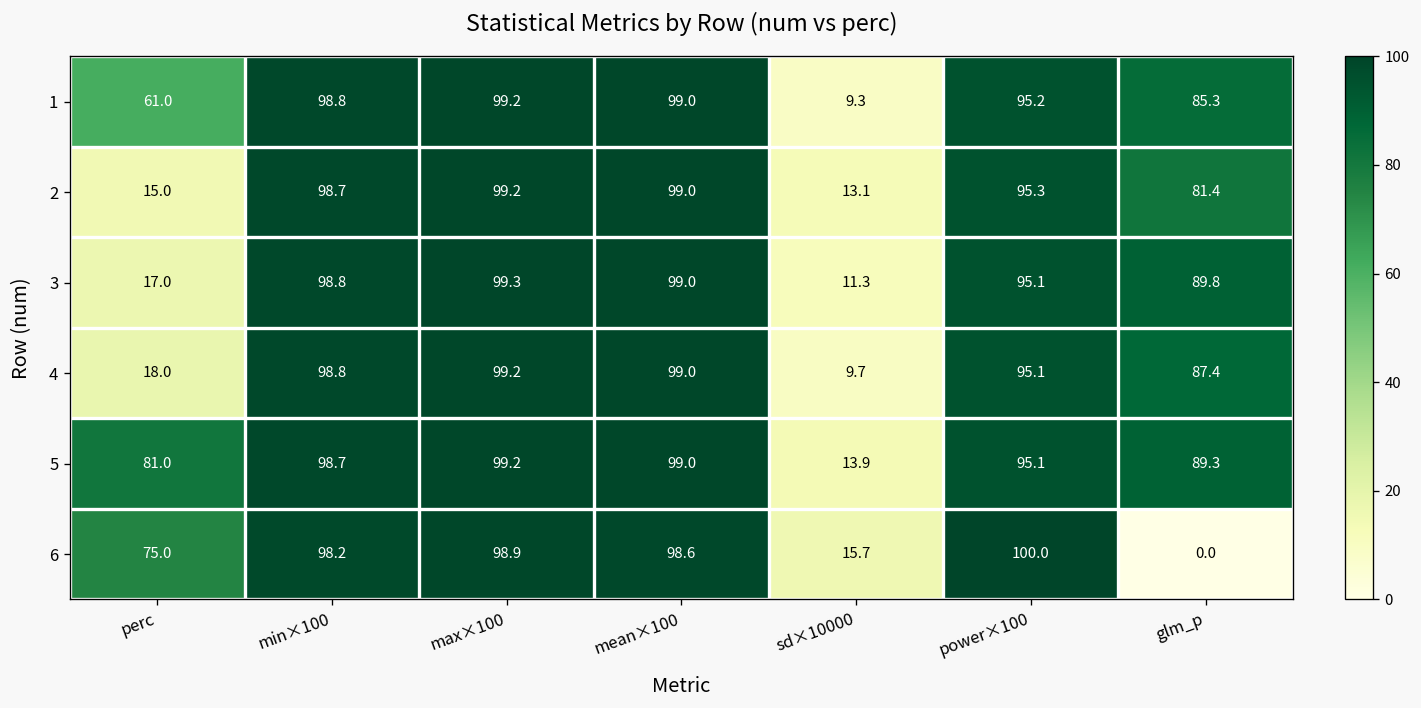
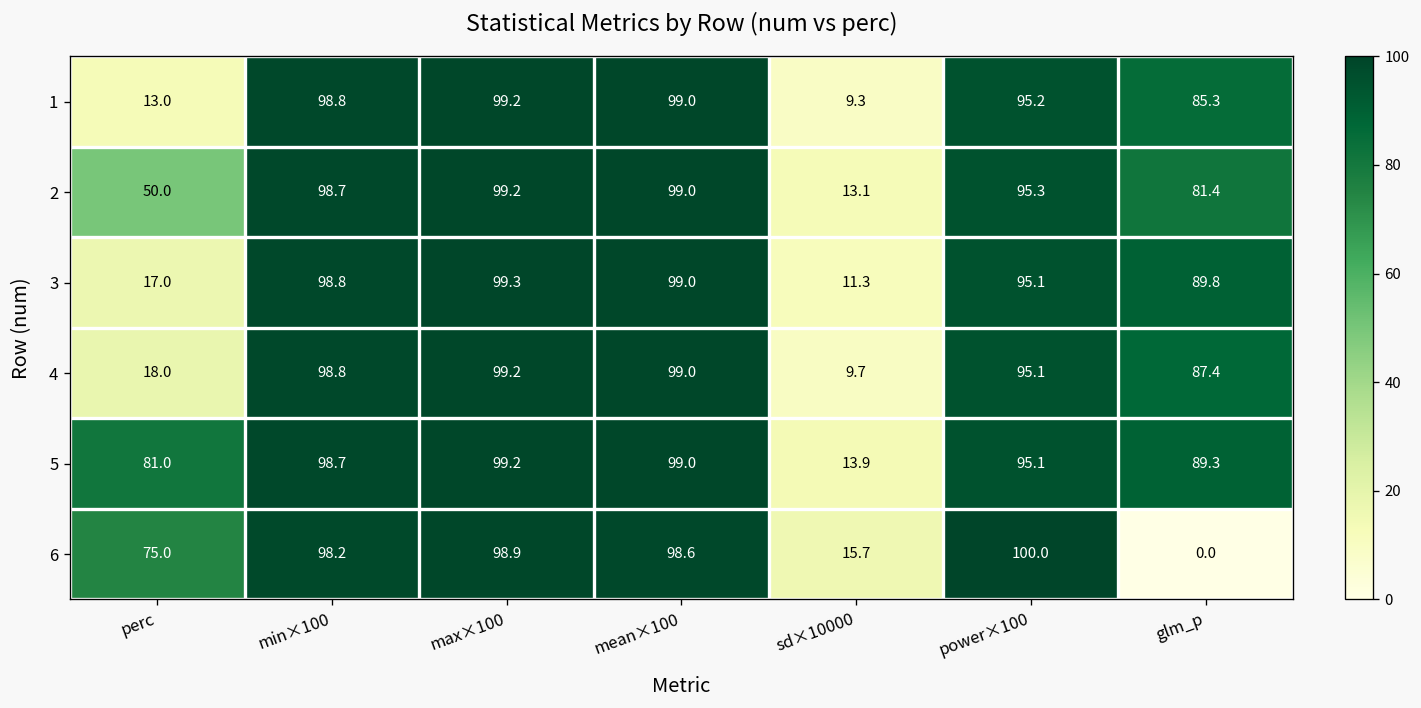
1, perc: 61.0 -> 13.0
2, perc: 15.0 -> 50.0
